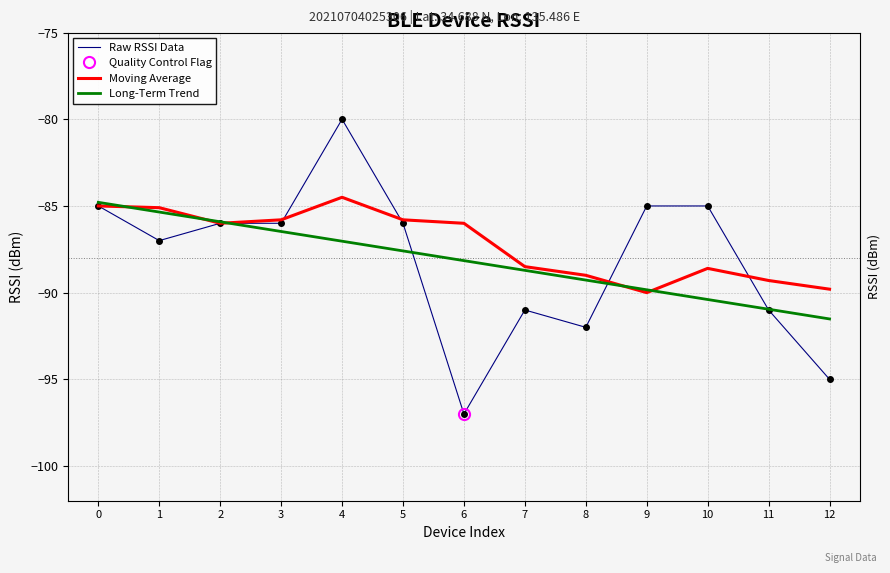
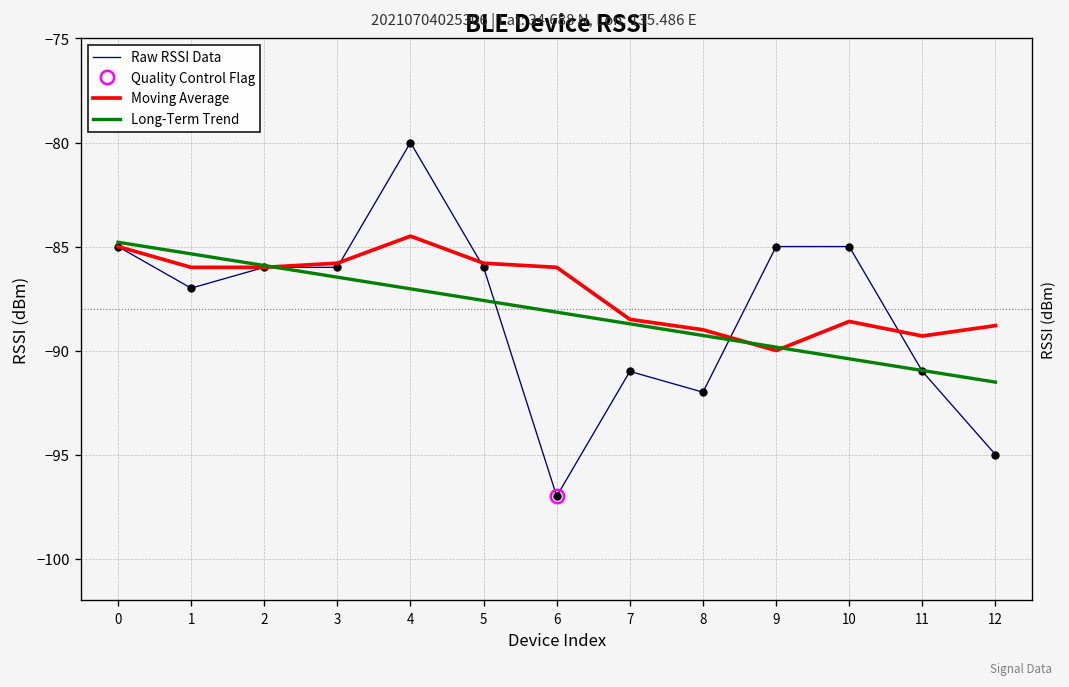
Moving Average, 1: -85.1 -> -86.0
Moving Average, 12: -89.8 -> -88.8
